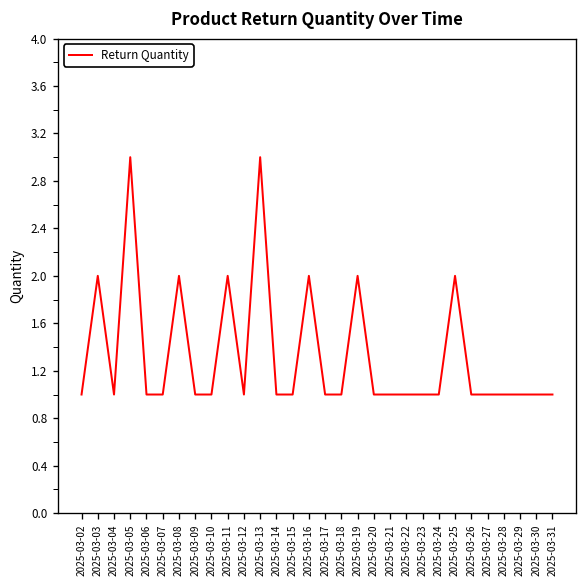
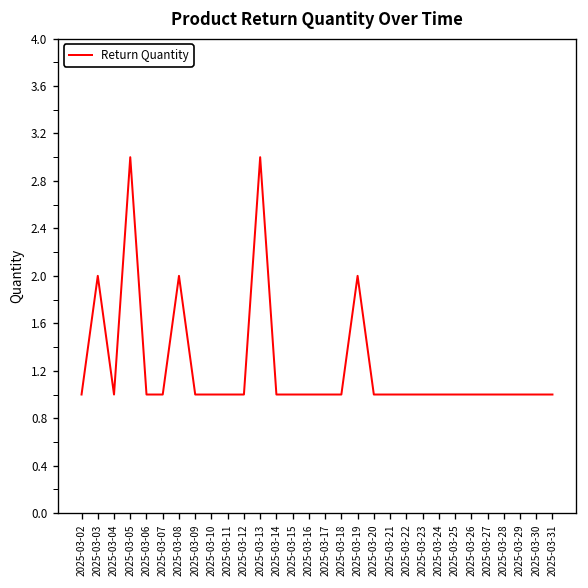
2025-03-11: 2 -> 1
2025-03-16: 2 -> 1
2025-03-25: 2 -> 1
